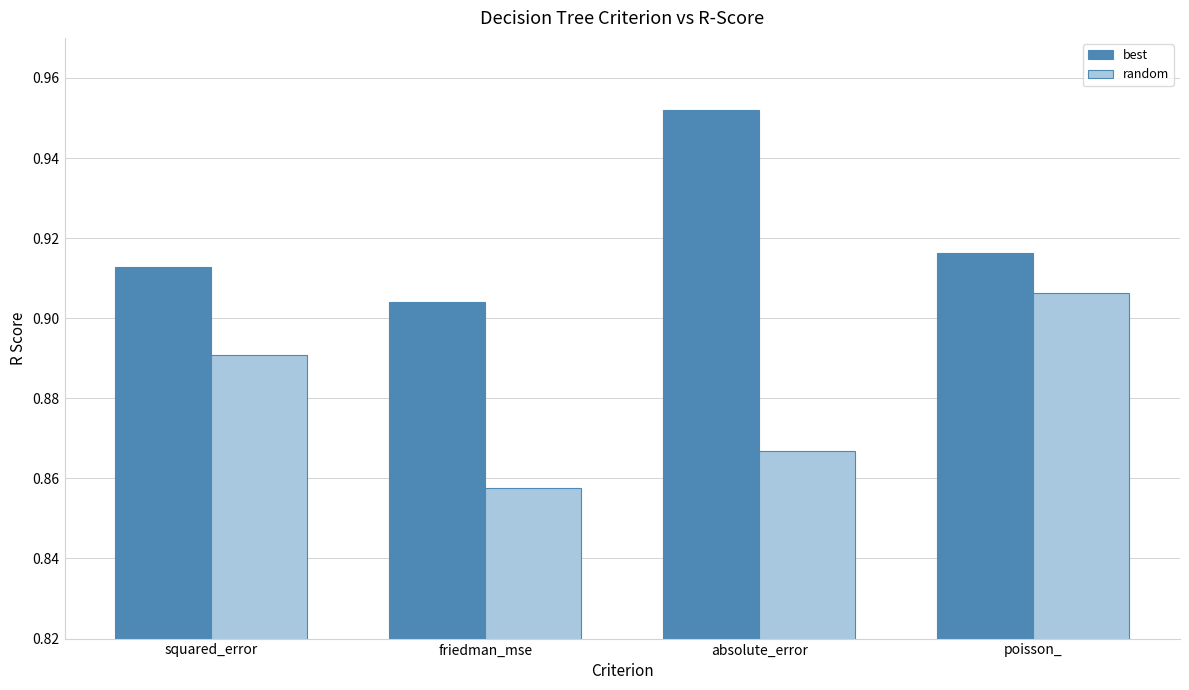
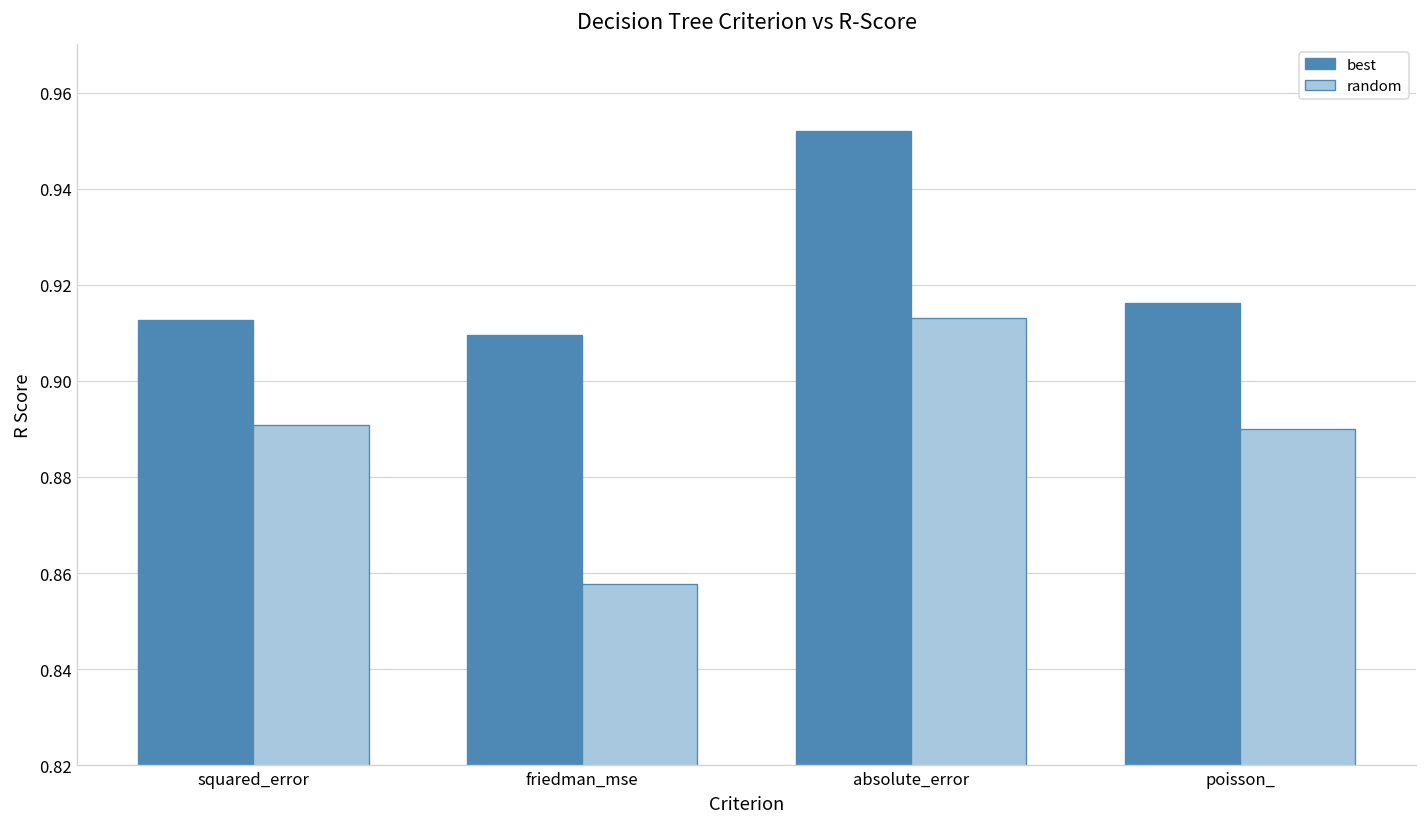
best, friedman_mse: 0.904 -> 0.910
random, absolute_error: 0.867 -> 0.913
random, poisson_: 0.906 -> 0.890
